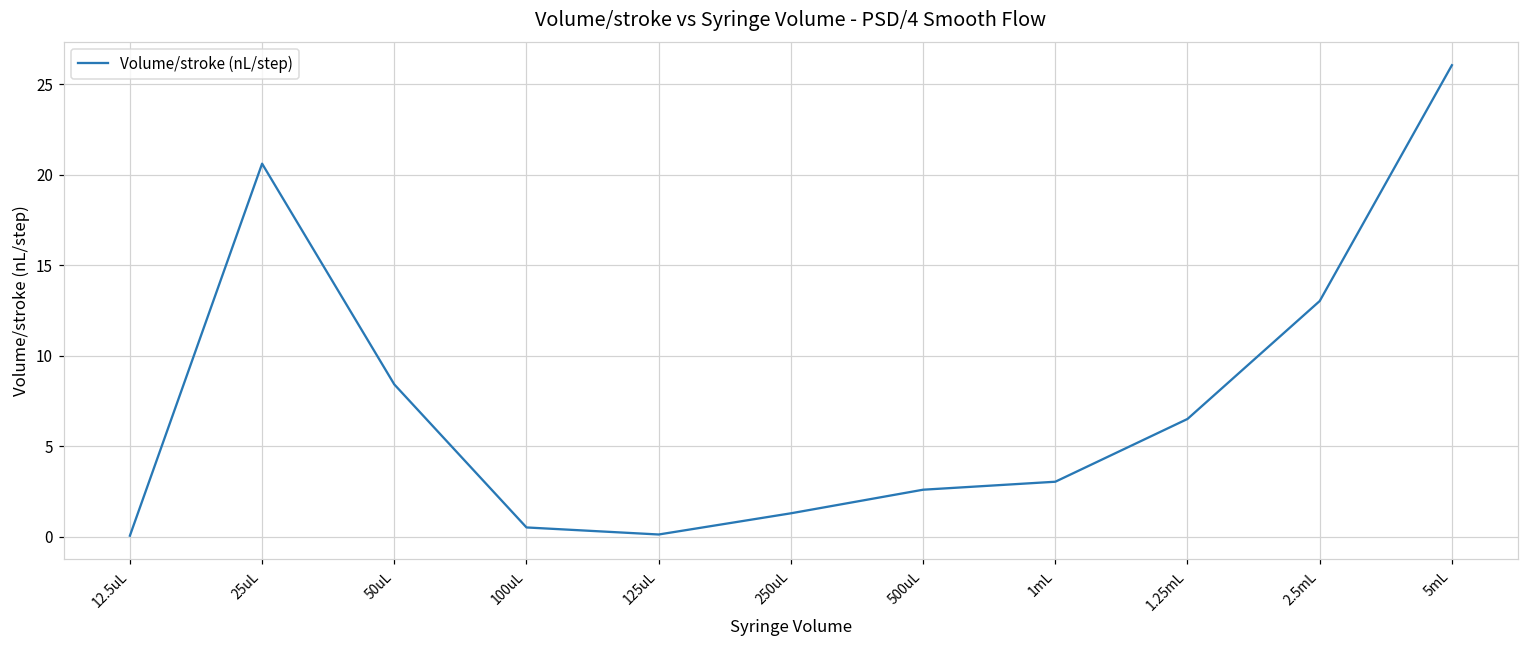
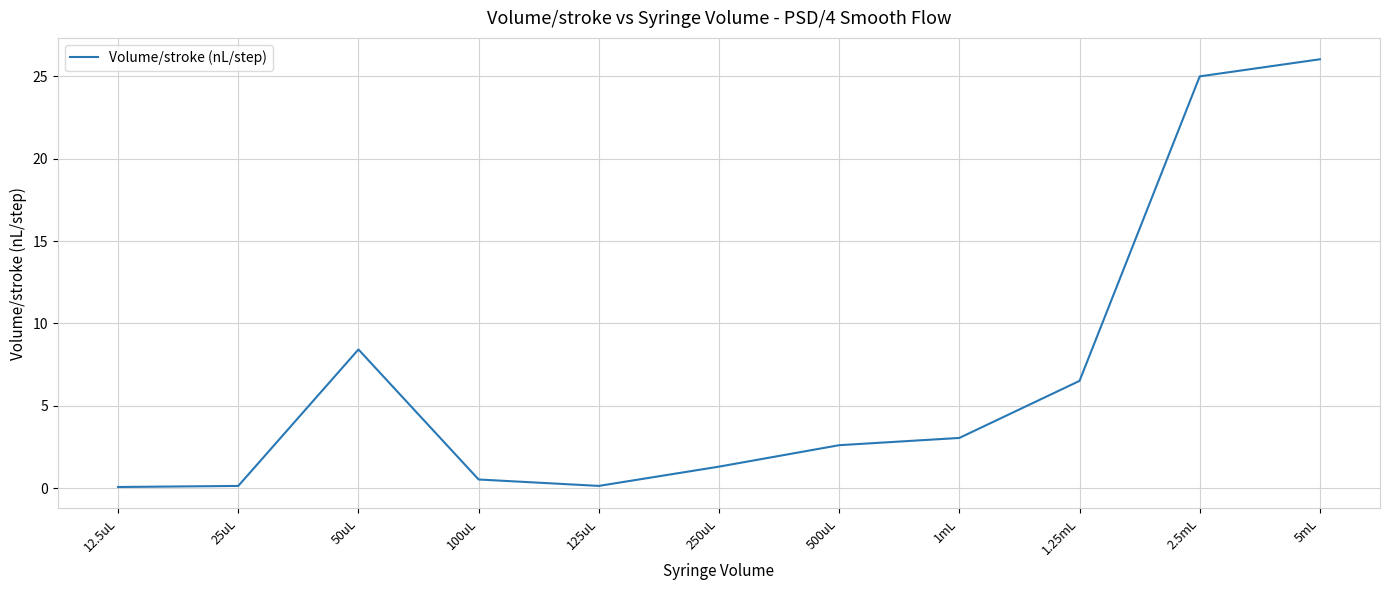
25uL: 20.6 -> 0.1
2.5mL: 13.0 -> 25.0
